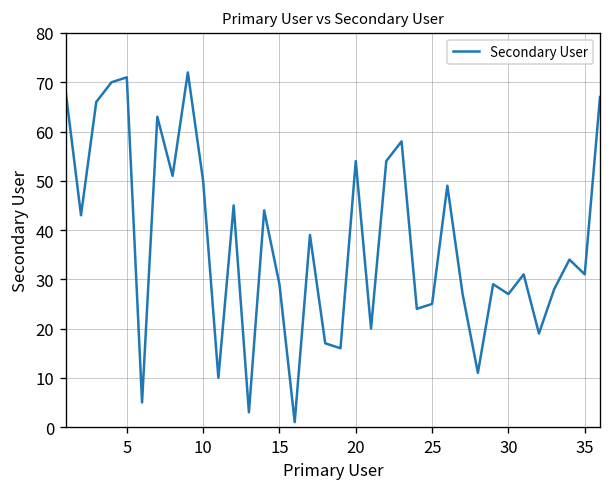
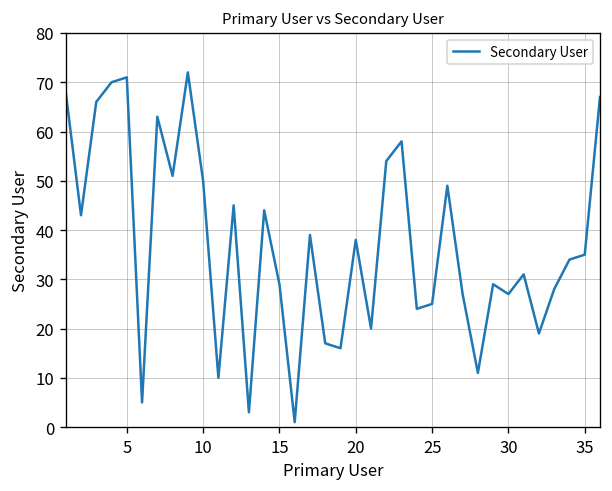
20: 54 -> 38
35: 31 -> 35
